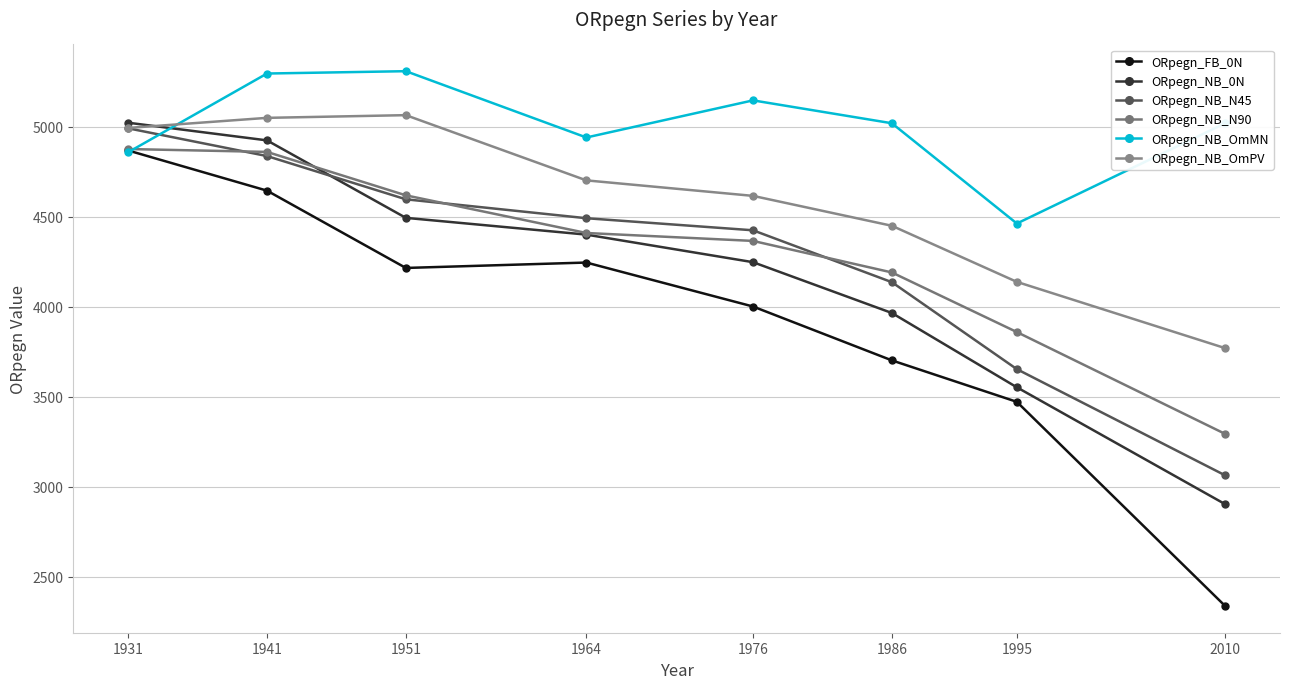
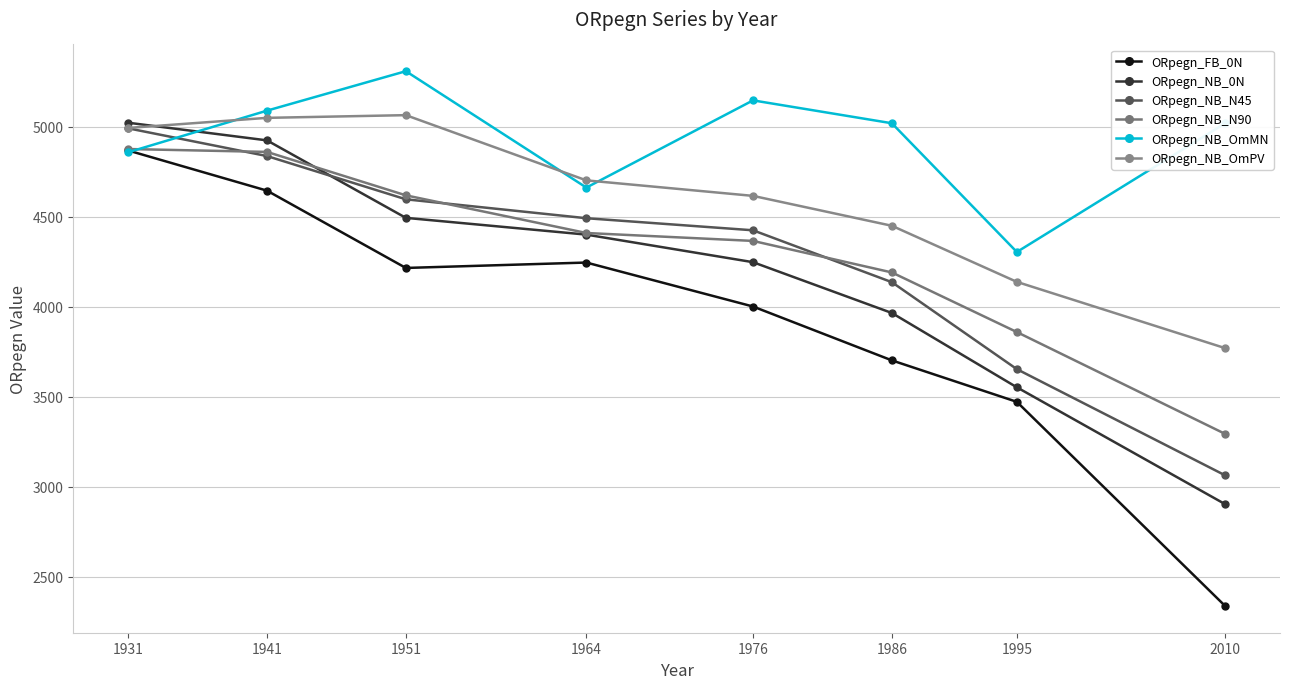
ORpegn_NB_OmMN, 1941: 5290 -> 5090
ORpegn_NB_OmMN, 1964: 4940 -> 4660
ORpegn_NB_OmMN, 1995: 4460 -> 4300
